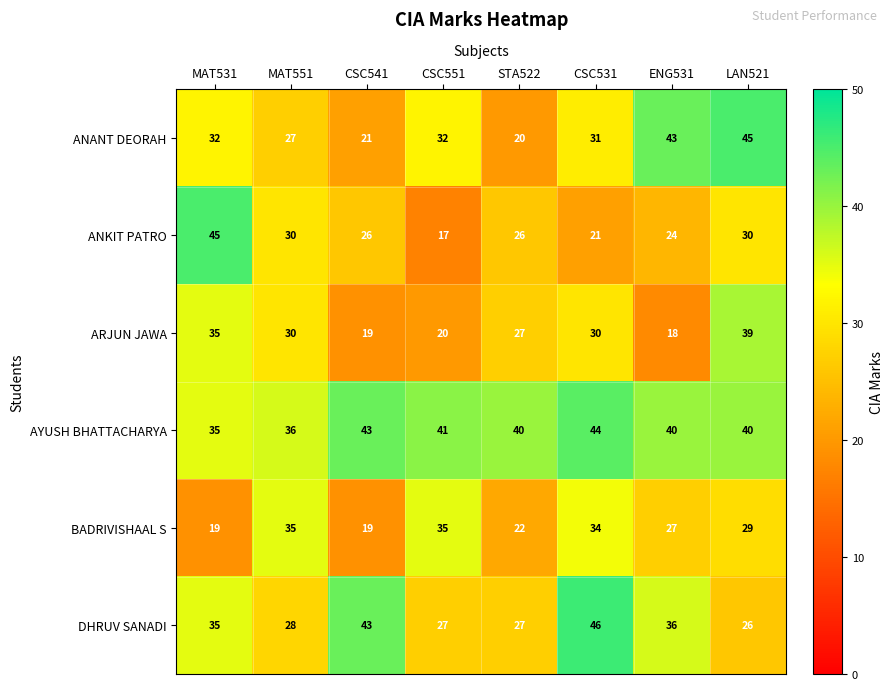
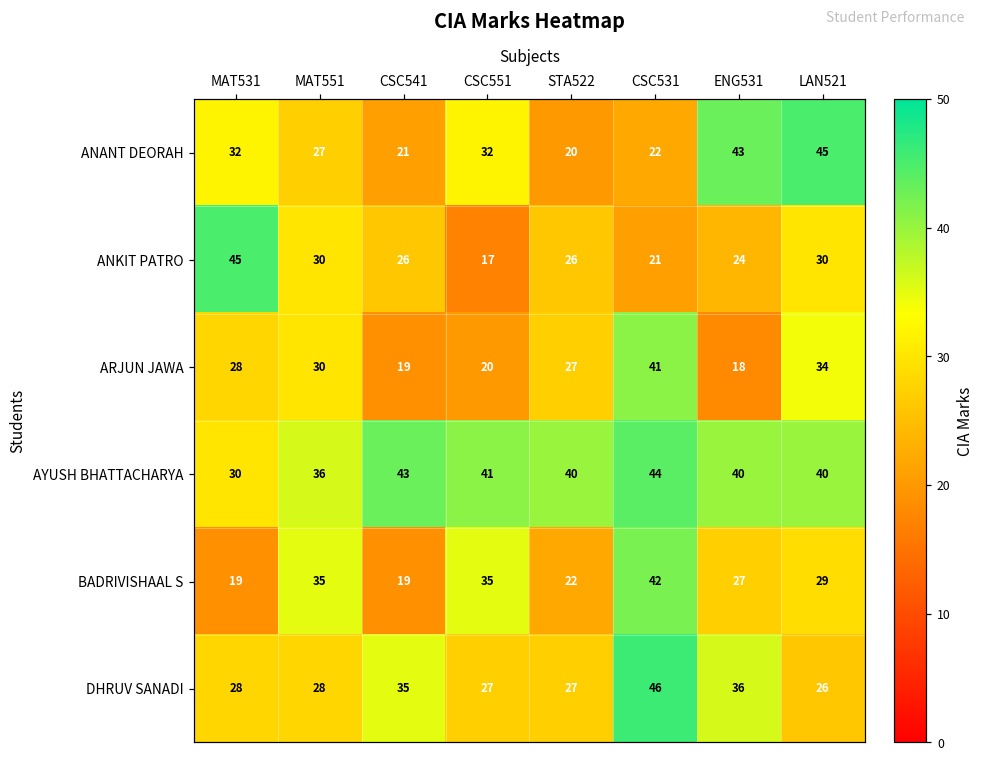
ANANT DEORAH, CSC531: 31 -> 22
ARJUN JAWA, MAT531: 35 -> 28
ARJUN JAWA, CSC531: 30 -> 41
ARJUN JAWA, LAN521: 39 -> 34
AYUSH BHATTACHARYA, MAT531: 35 -> 30
BADRIVISHAAL S, CSC531: 34 -> 42
DHRUV SANADI, MAT531: 35 -> 28
DHRUV SANADI, CSC541: 43 -> 35
